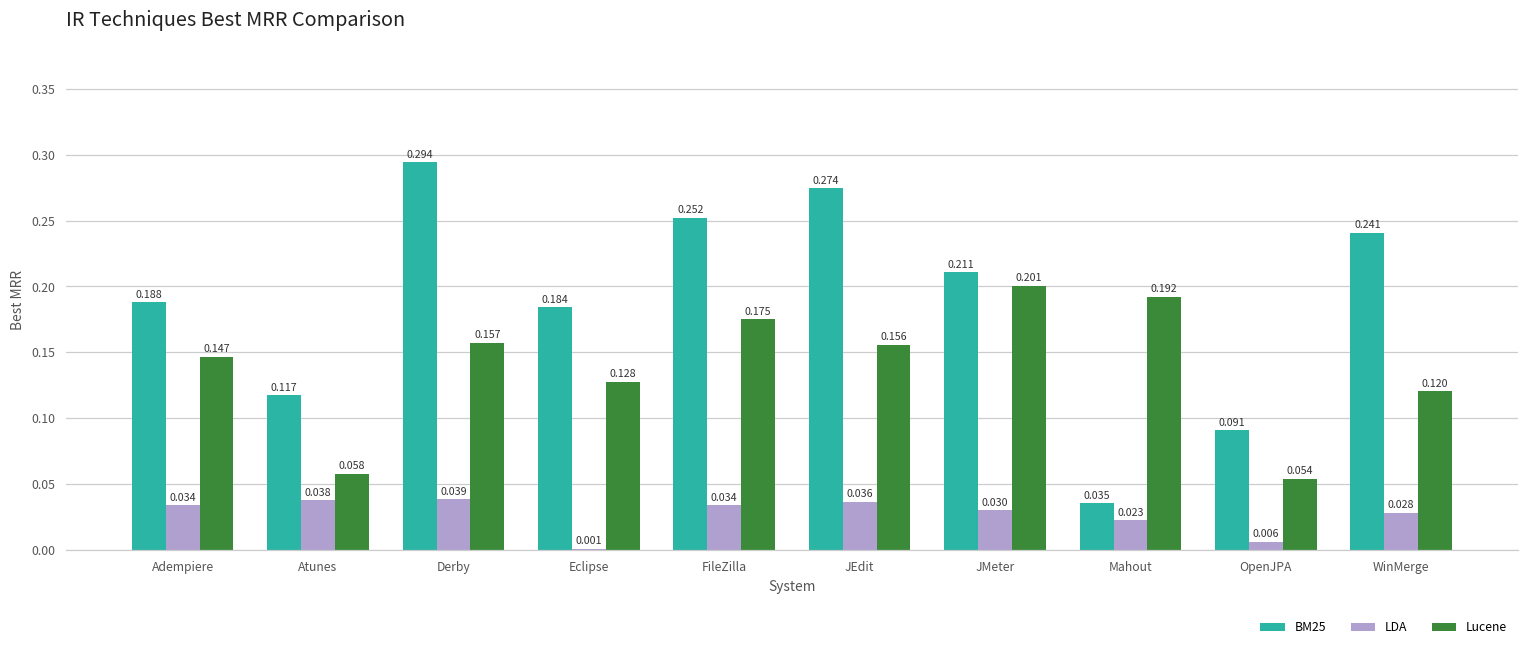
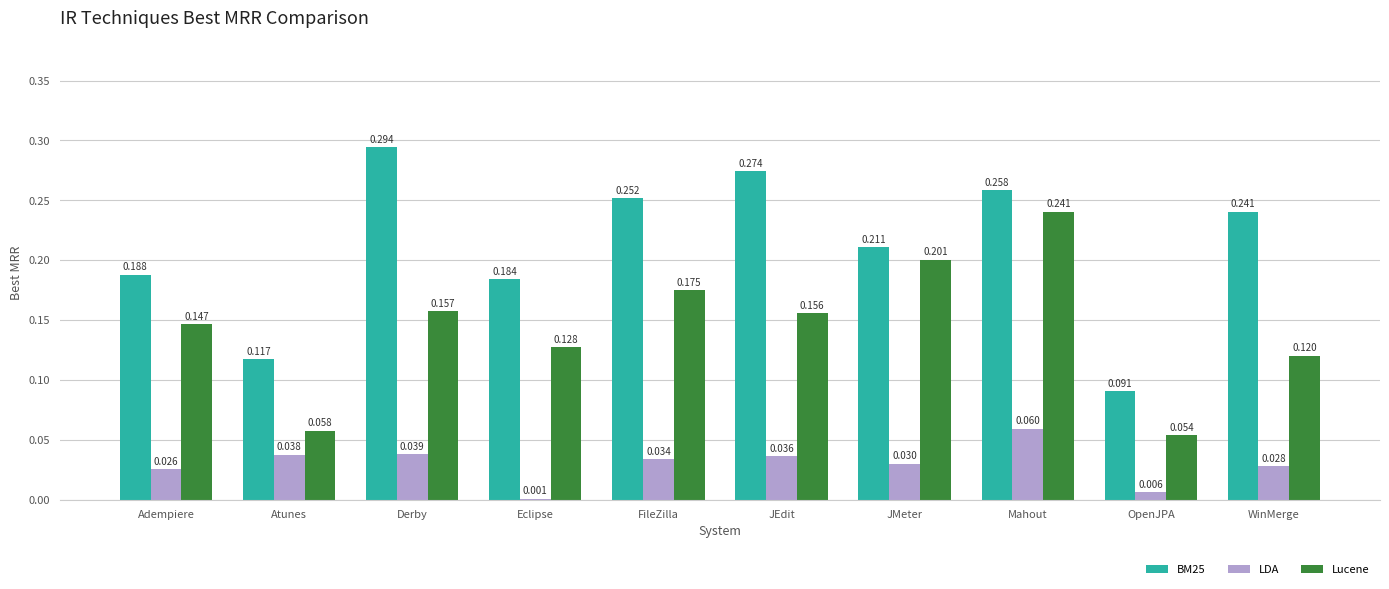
LDA, Adempiere: 0.034 -> 0.026
BM25, Mahout: 0.035 -> 0.258
LDA, Mahout: 0.023 -> 0.060
Lucene, Mahout: 0.192 -> 0.241
